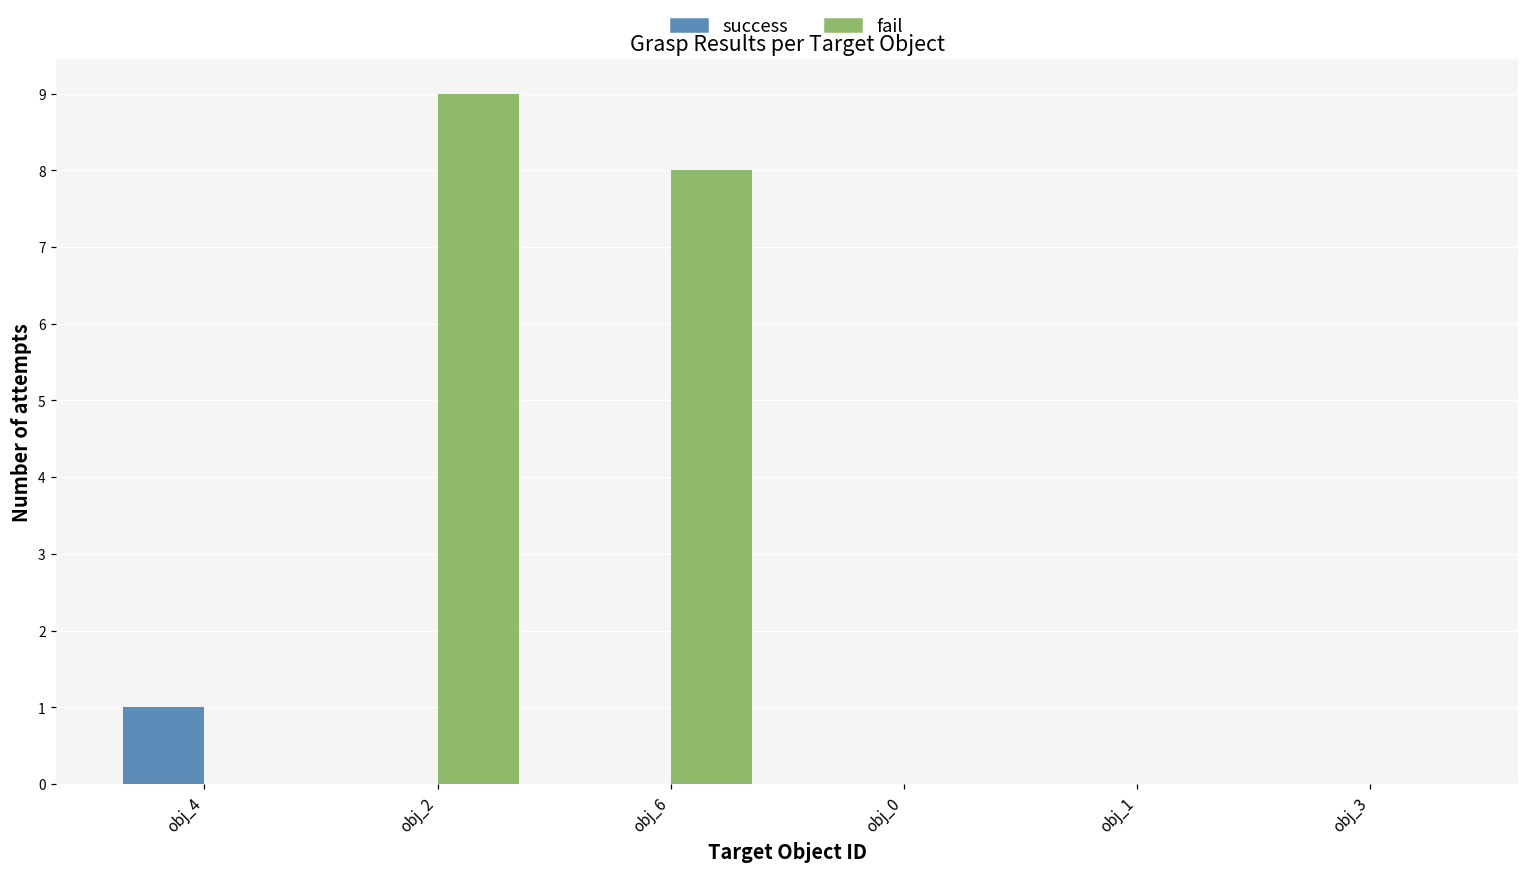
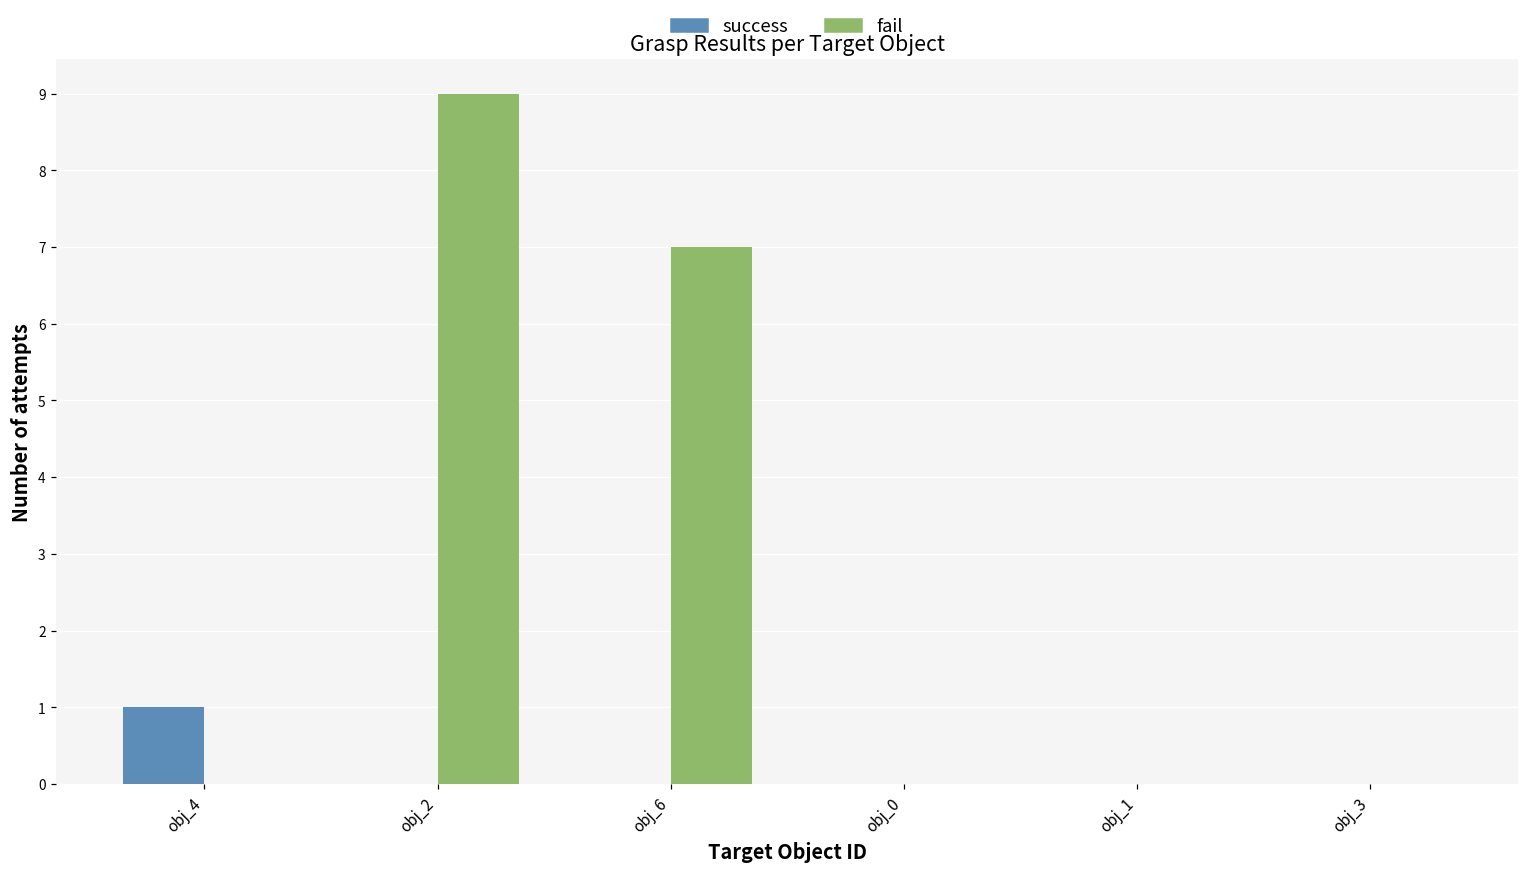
fail, obj_6: 8 -> 7
